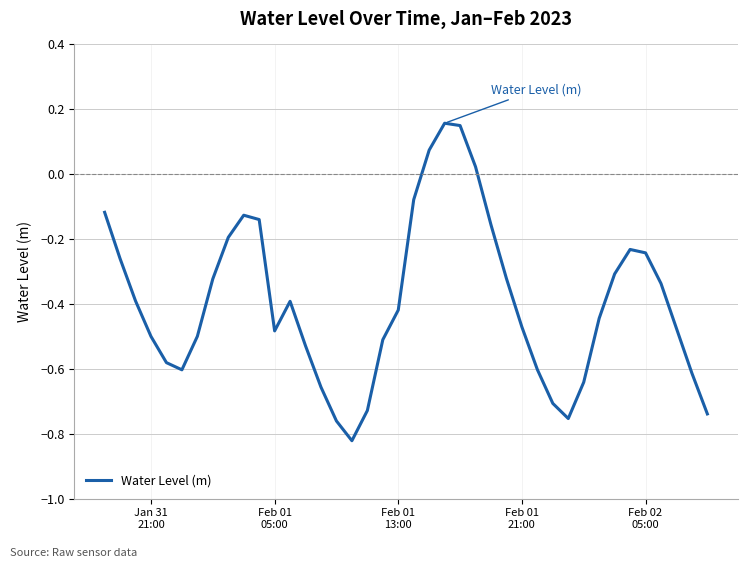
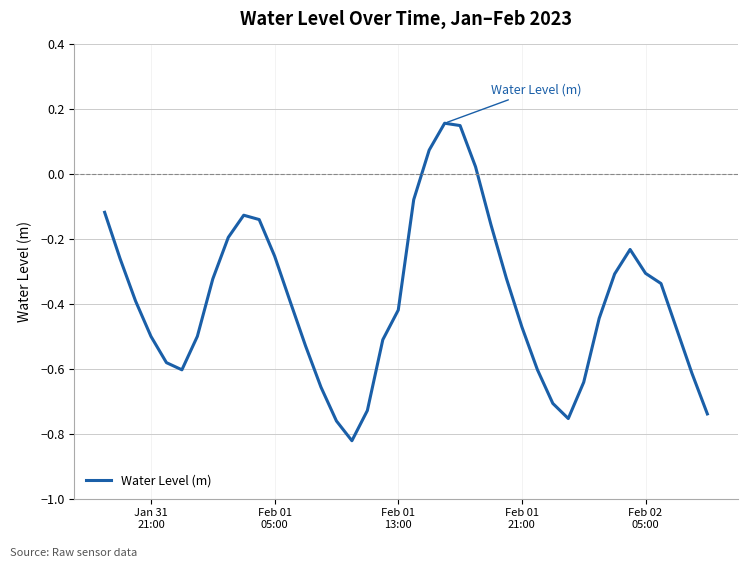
Feb 01 05:00: -0.48 -> -0.25
Feb 02 05:00: -0.24 -> -0.31
